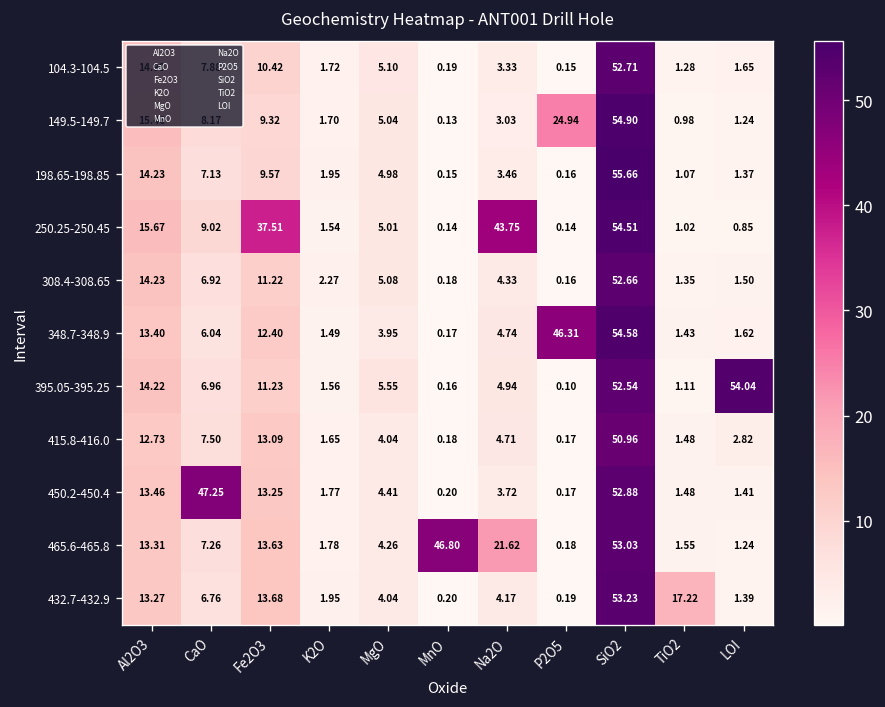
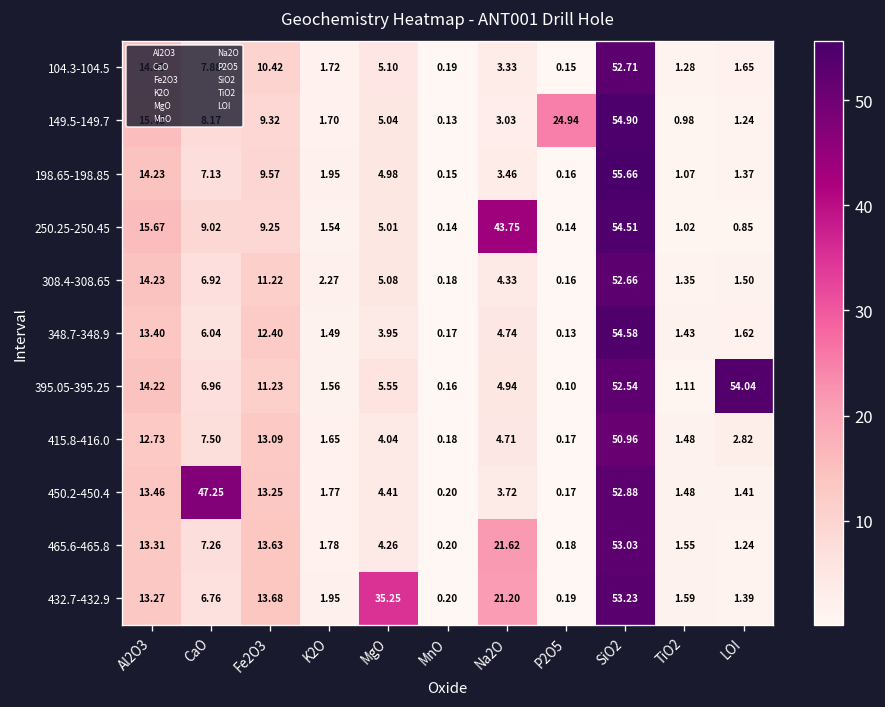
250.25-250.45, Fe2O3: 37.51 -> 9.25
348.7-348.9, P2O5: 46.31 -> 0.13
465.6-465.8, MnO: 46.80 -> 0.20
432.7-432.9, MgO: 4.04 -> 35.25
432.7-432.9, Na2O: 4.17 -> 21.20
432.7-432.9, TiO2: 17.22 -> 1.59
